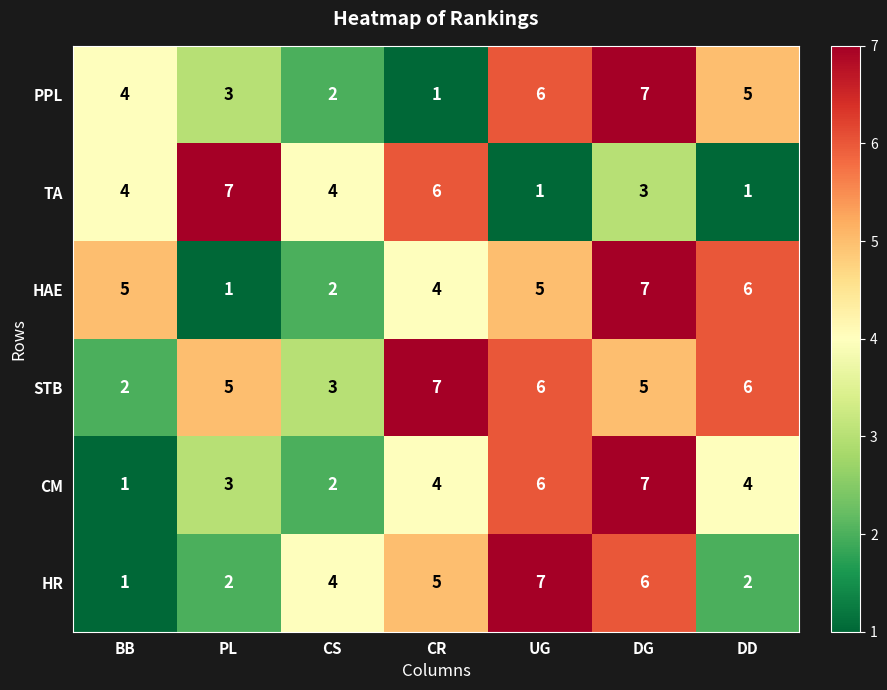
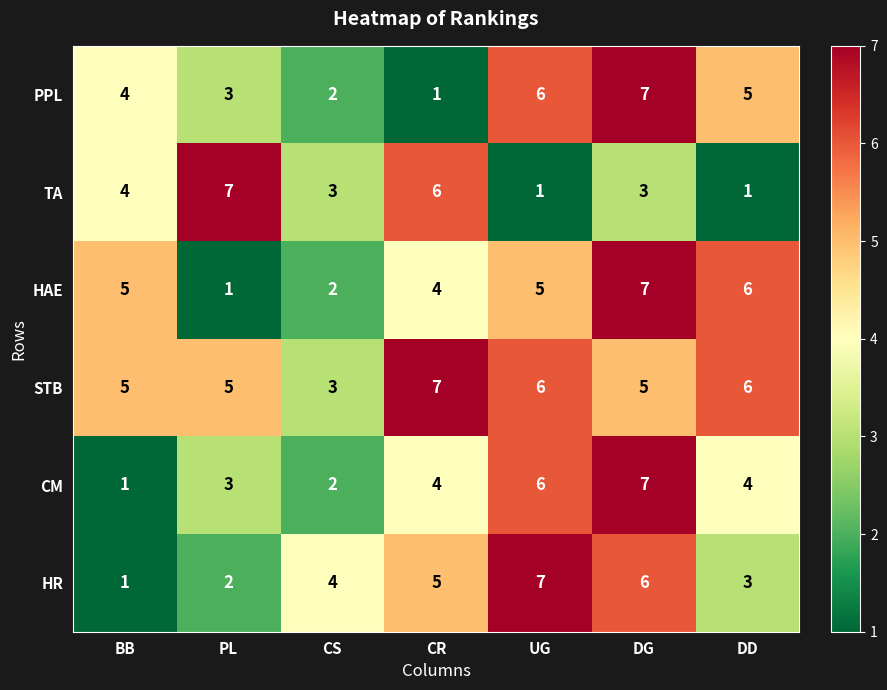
TA, CS: 4 -> 3
STB, BB: 2 -> 5
HR, DD: 2 -> 3
